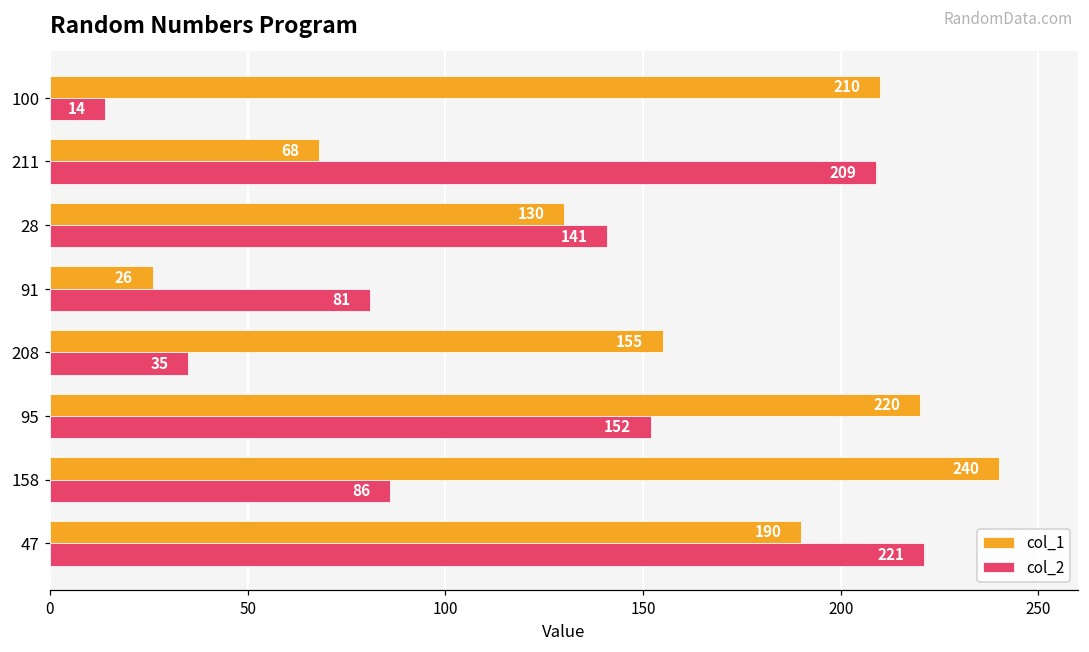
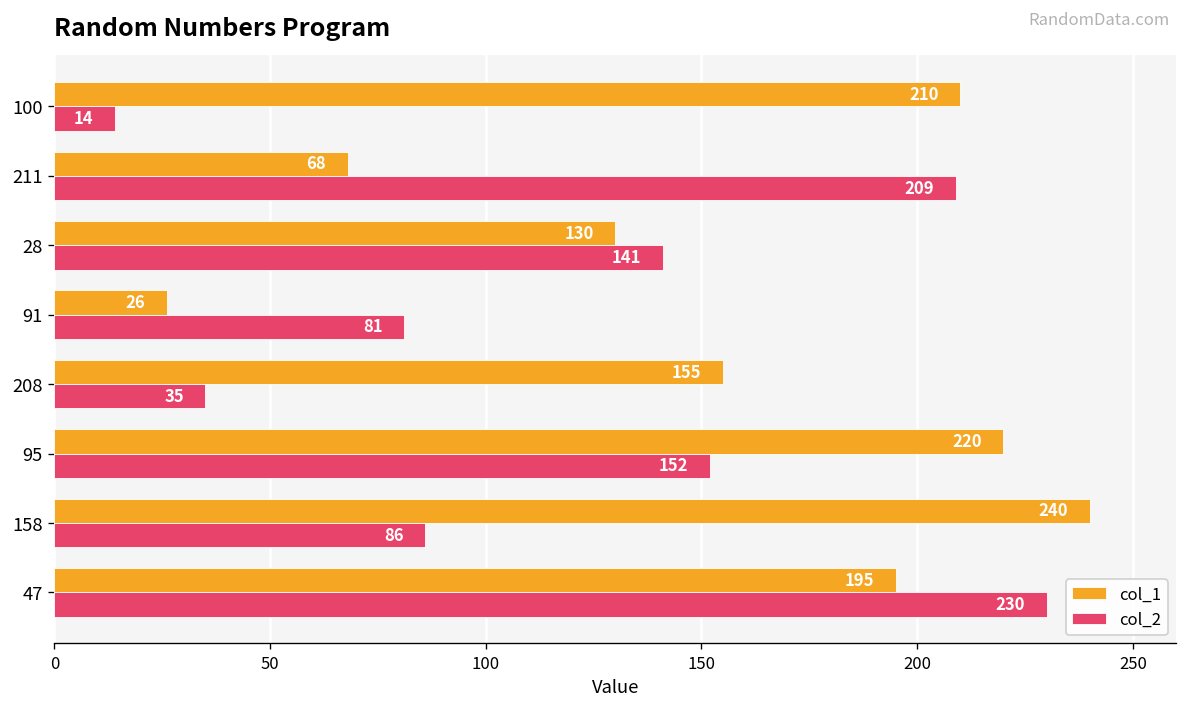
col_1, 47: 190 -> 195
col_2, 47: 221 -> 230
